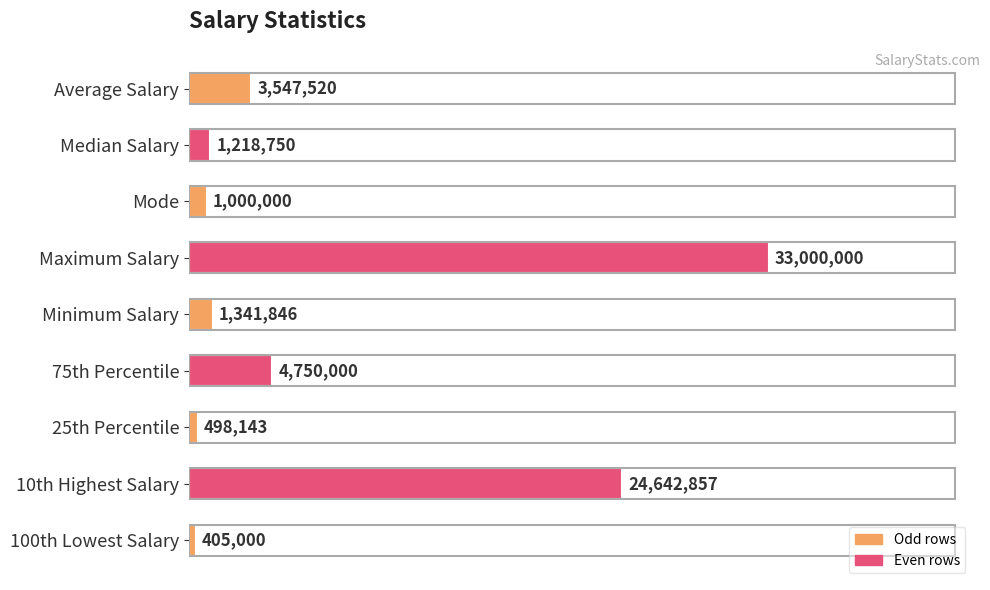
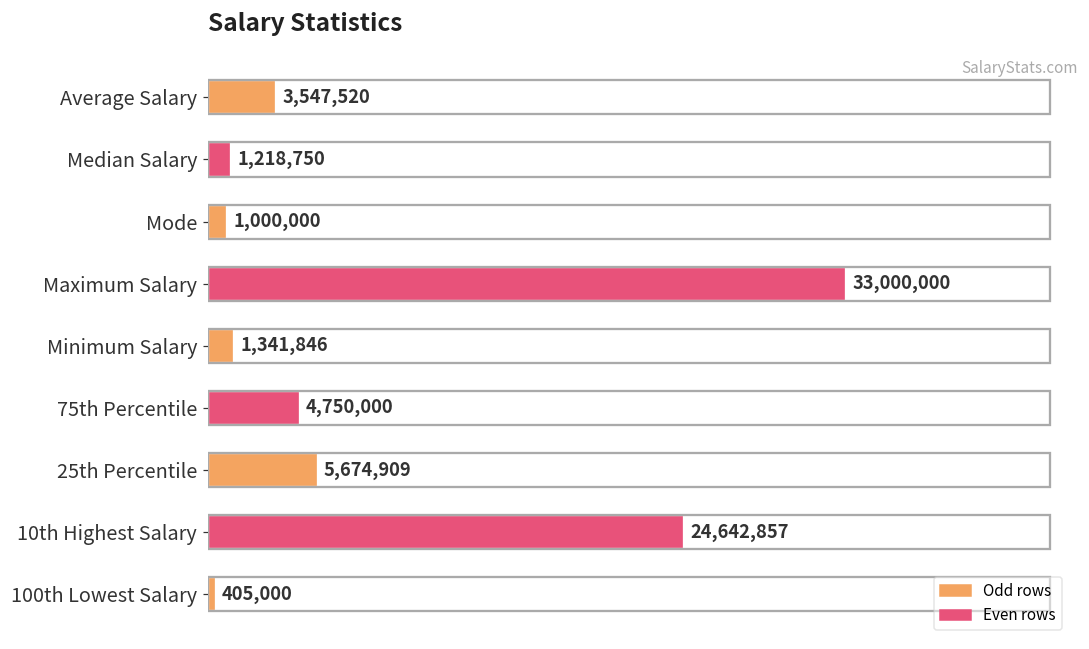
25th Percentile: 498,143 -> 5,674,909
